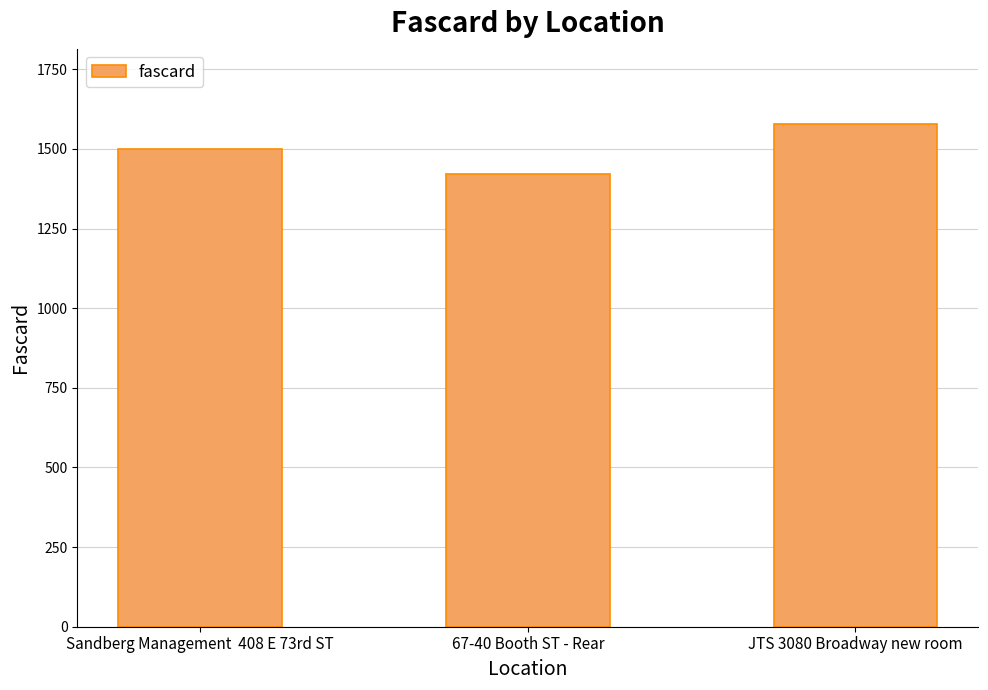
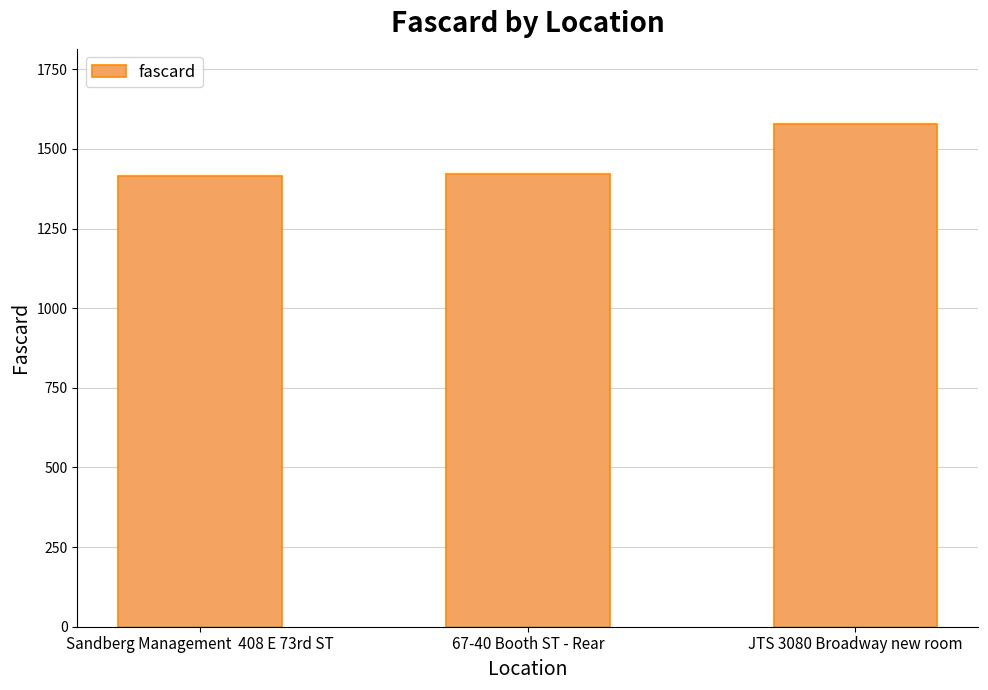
Sandberg Management 408 E 73rd ST: 1500 -> 1420
